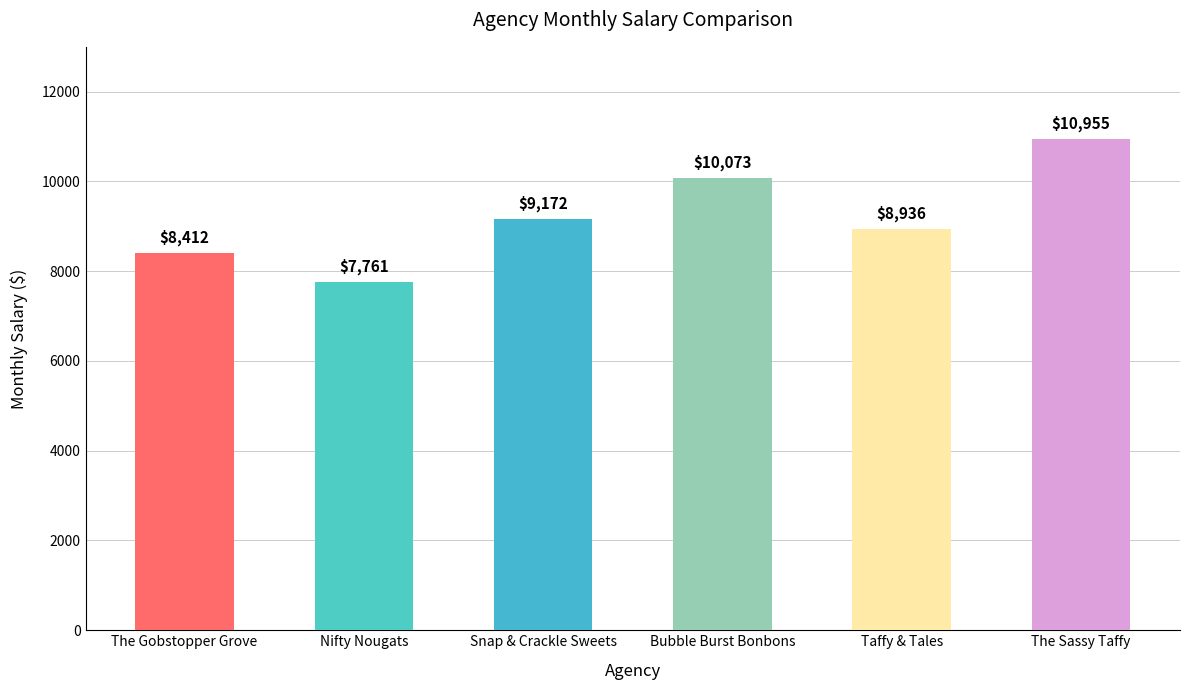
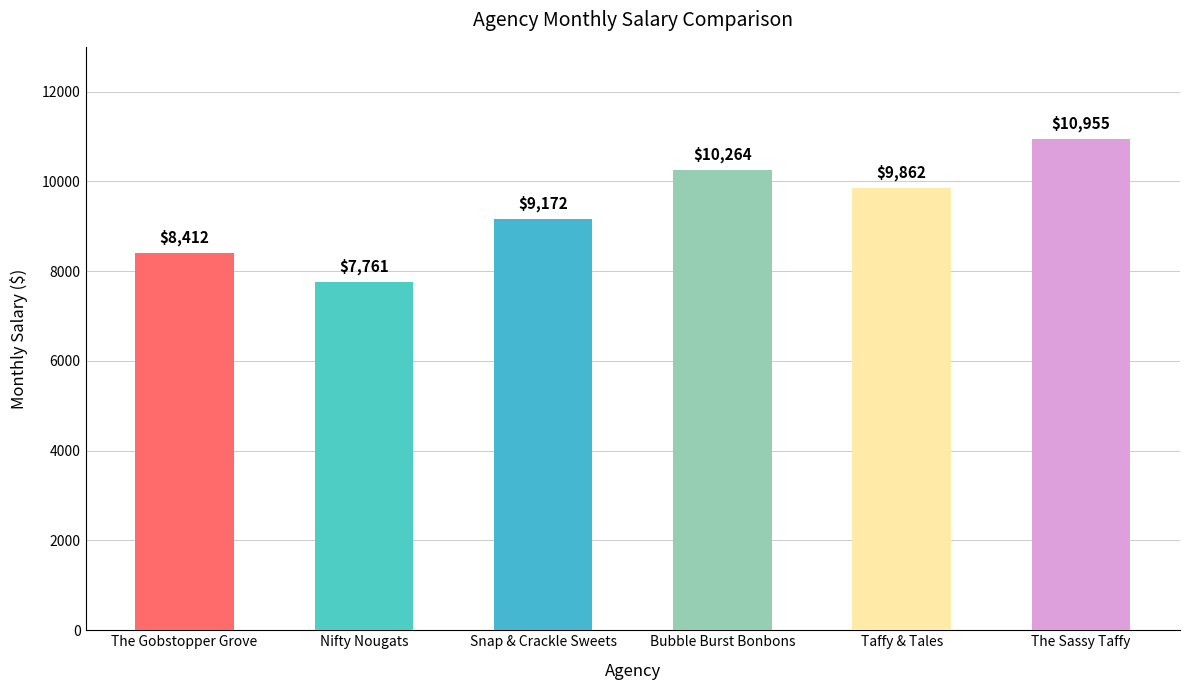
Bubble Burst Bonbons: $10,073 -> $10,264
Taffy & Tales: $8,936 -> $9,862
